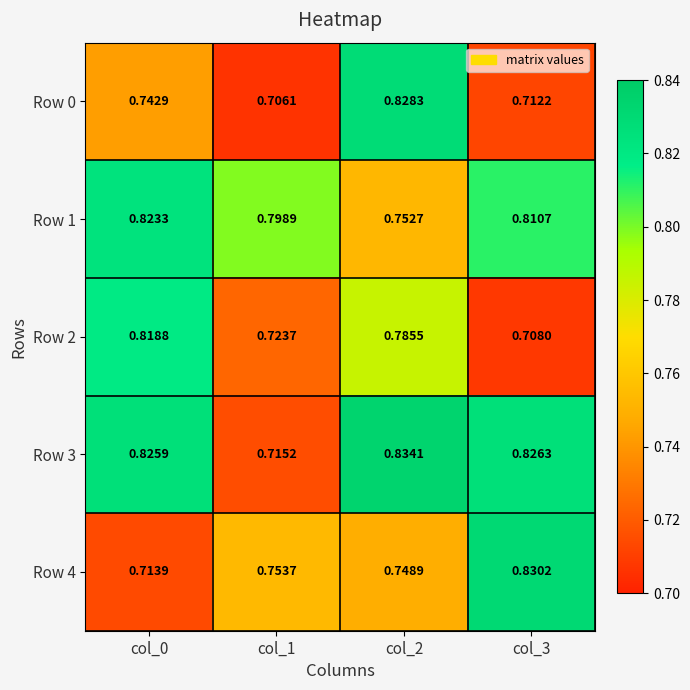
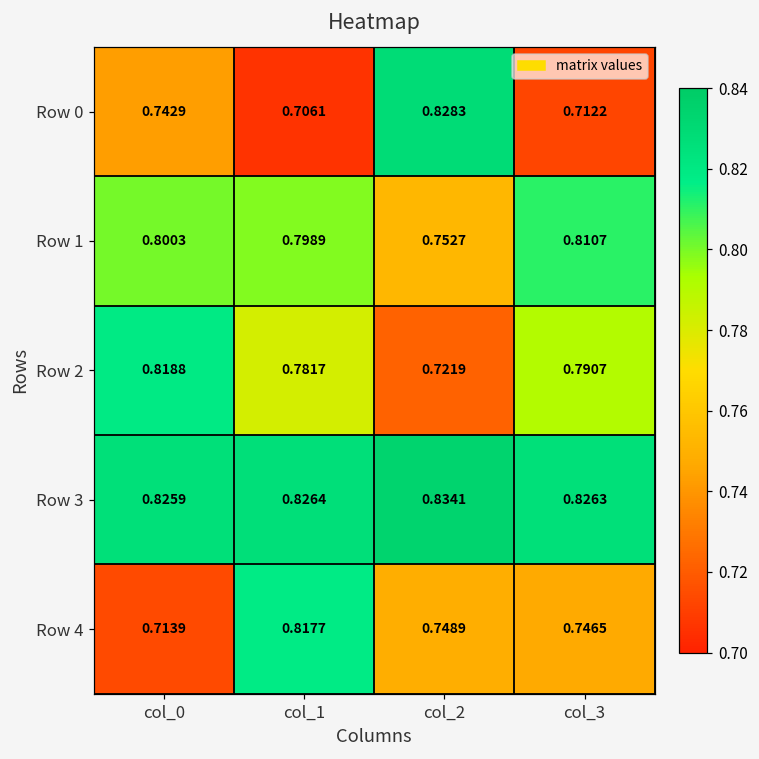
Row 1, col_0: 0.8233 -> 0.8003
Row 2, col_1: 0.7237 -> 0.7817
Row 2, col_2: 0.7855 -> 0.7219
Row 2, col_3: 0.7080 -> 0.7907
Row 3, col_1: 0.7152 -> 0.8264
Row 4, col_1: 0.7537 -> 0.8177
Row 4, col_3: 0.8302 -> 0.7465
